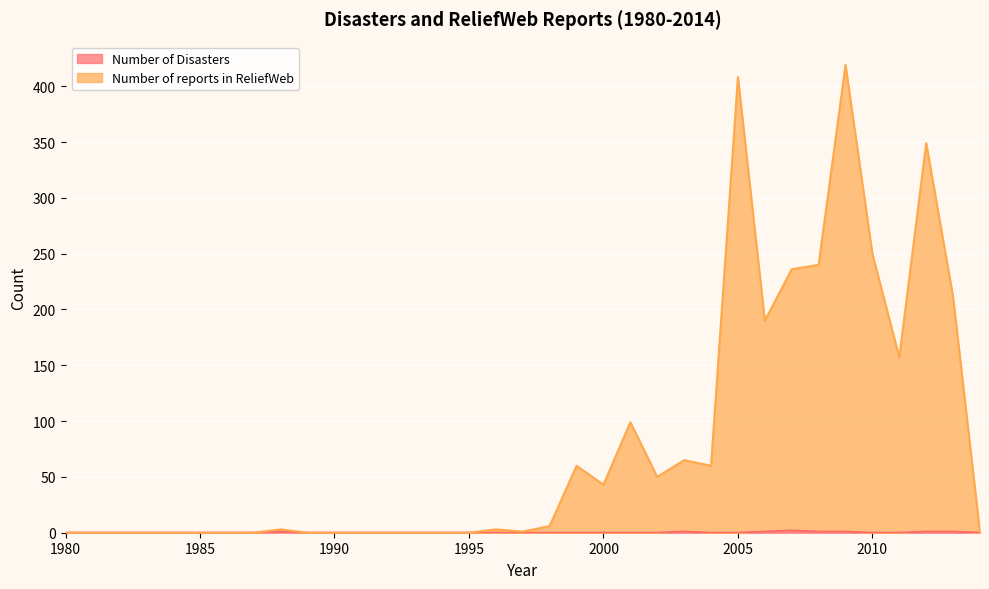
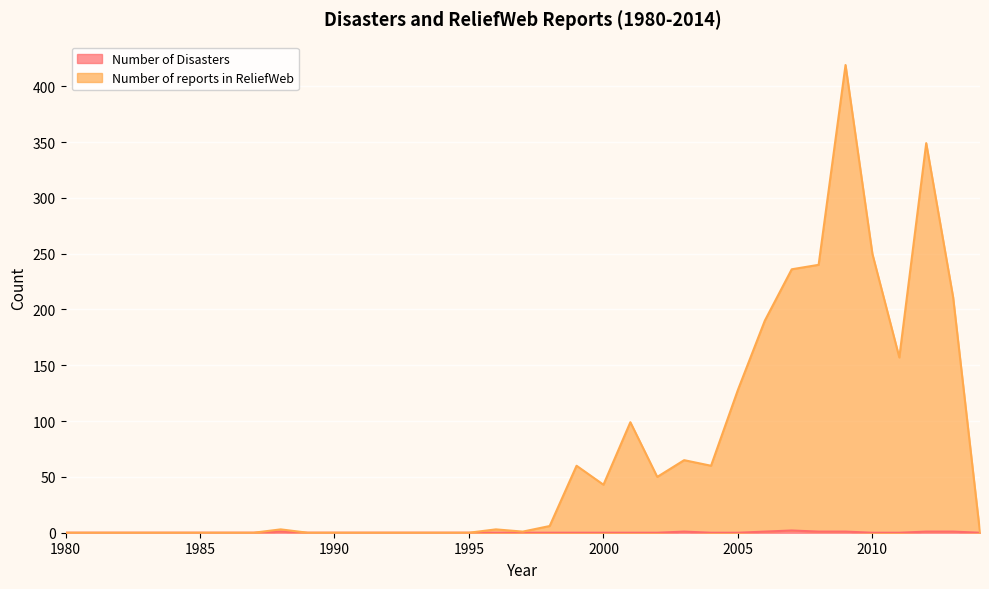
Number of reports in ReliefWeb, 2005: 408 -> 128
